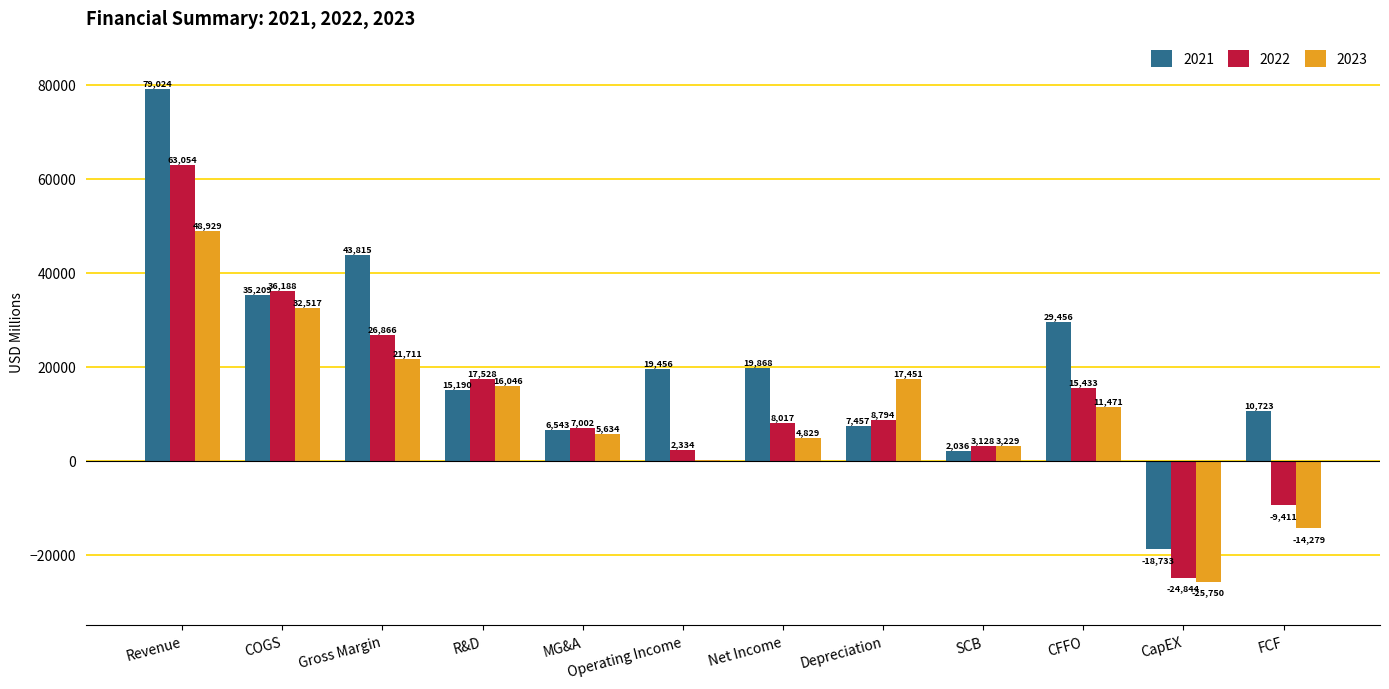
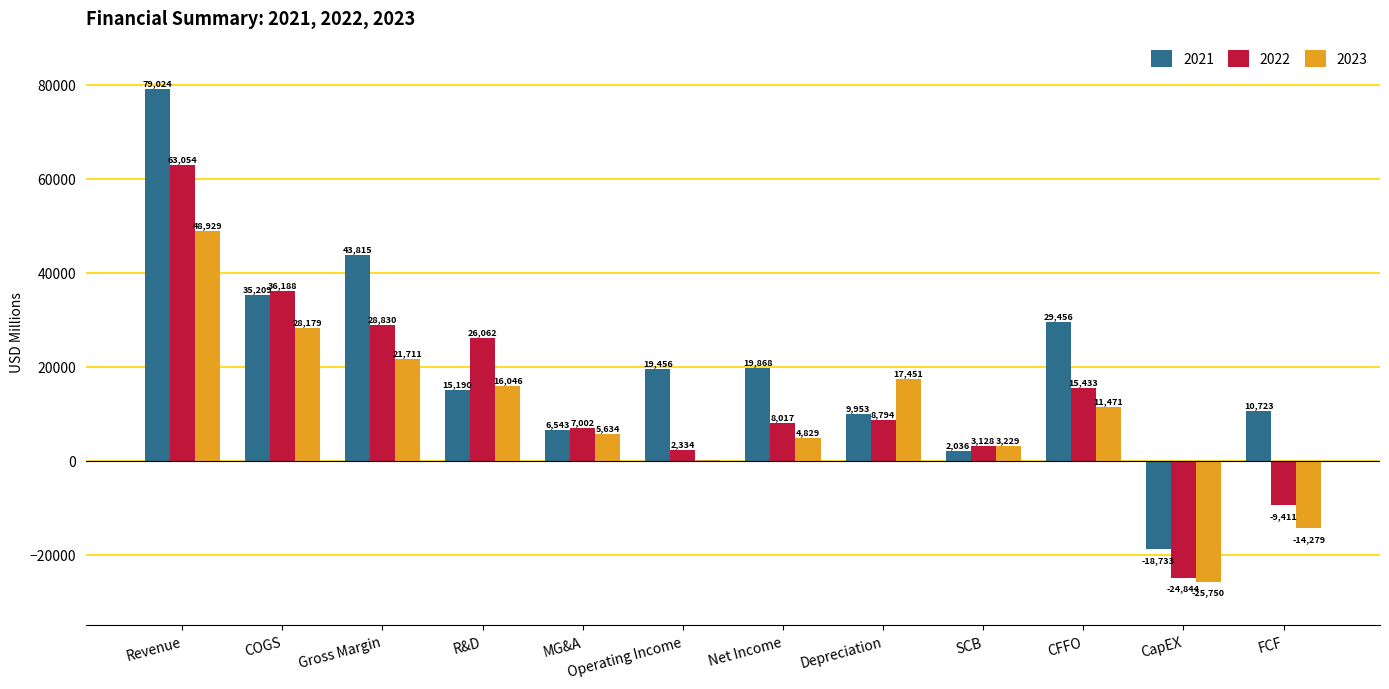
2023, COGS: 32,517 -> 28,179
2022, Gross Margin: 26,866 -> 28,830
2022, R&D: 17,528 -> 26,062
2021, Depreciation: 7,457 -> 9,953
